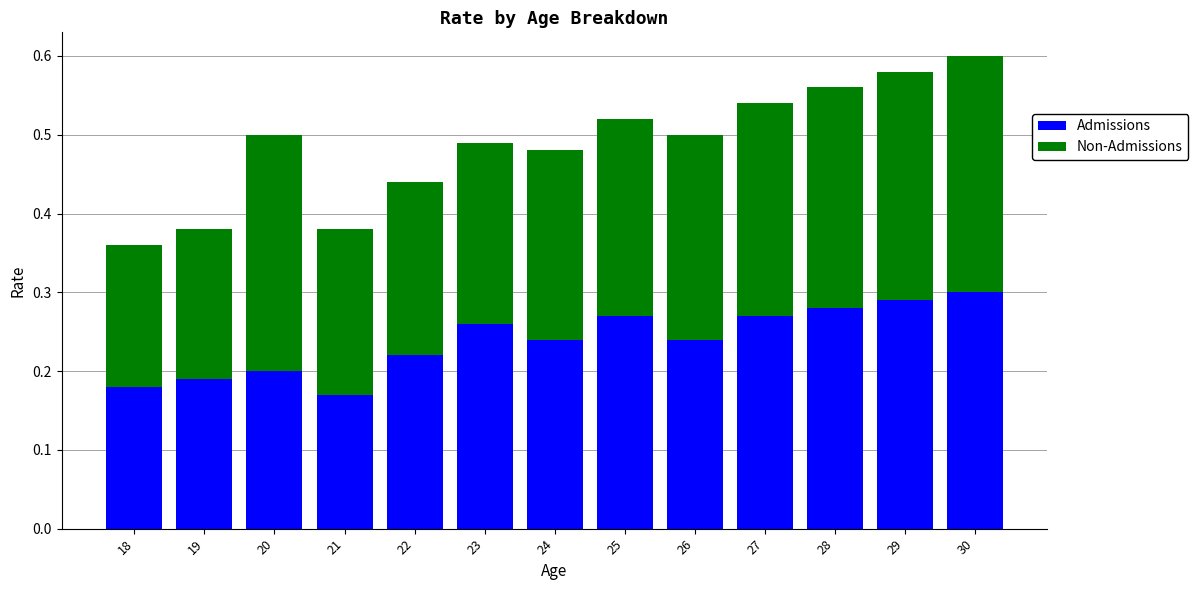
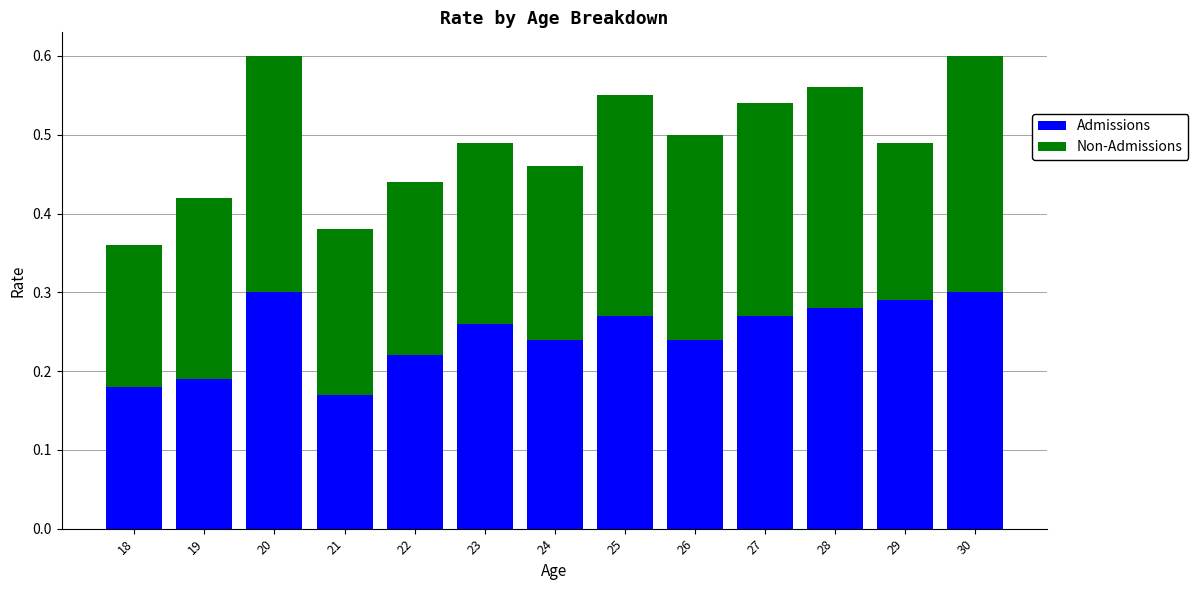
Non-Admissions, 19: 0.19 -> 0.23
Admissions, 20: 0.2 -> 0.3
Non-Admissions, 24: 0.24 -> 0.22
Non-Admissions, 25: 0.25 -> 0.28
Non-Admissions, 29: 0.29 -> 0.20
